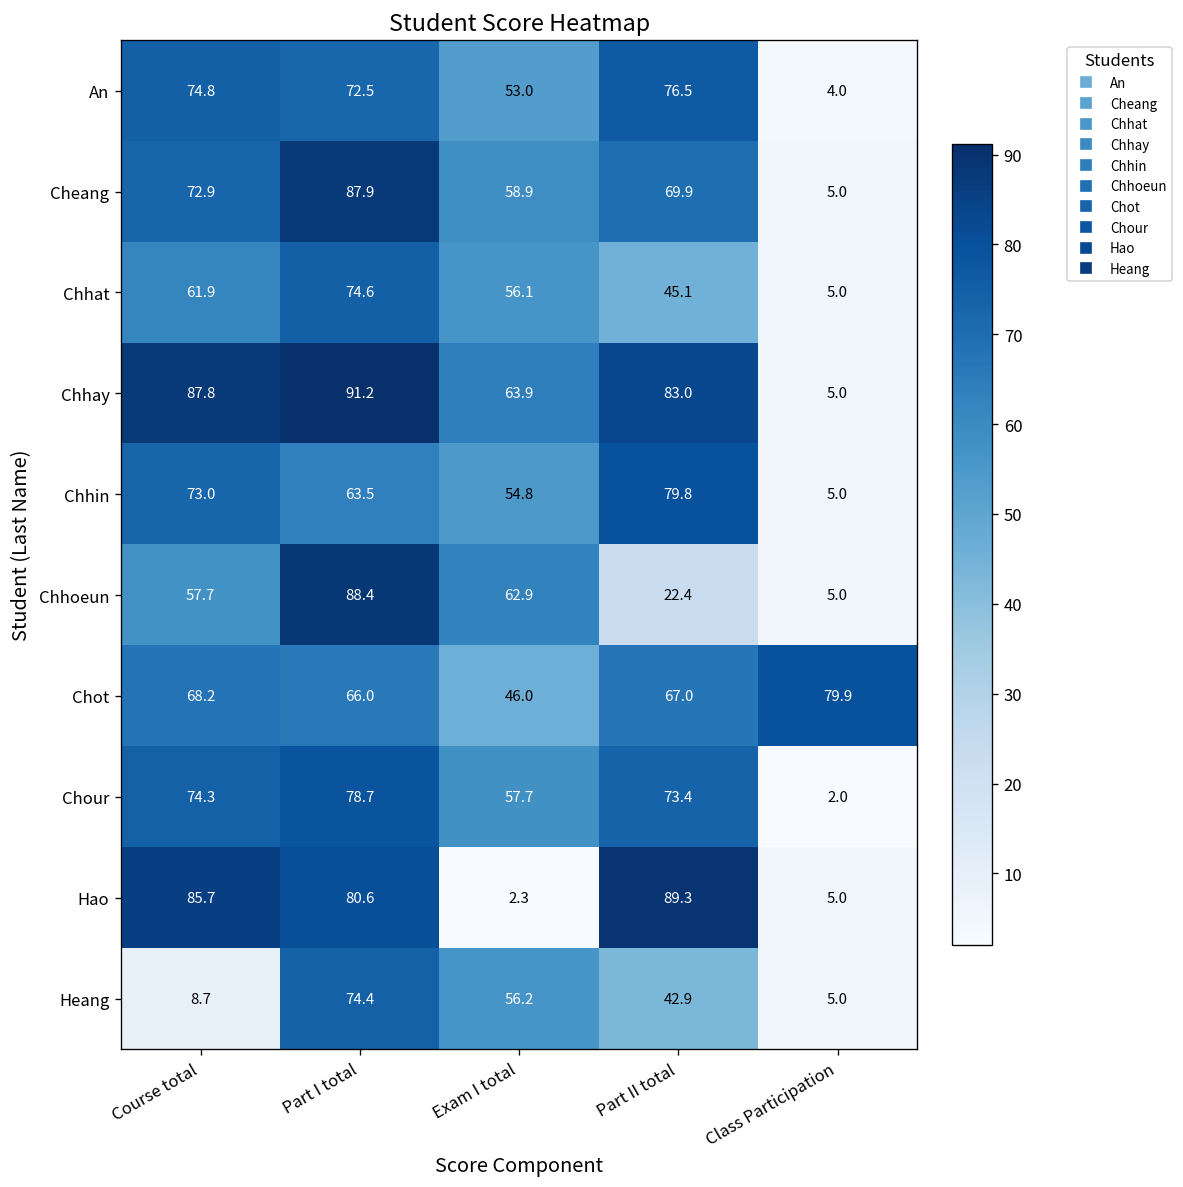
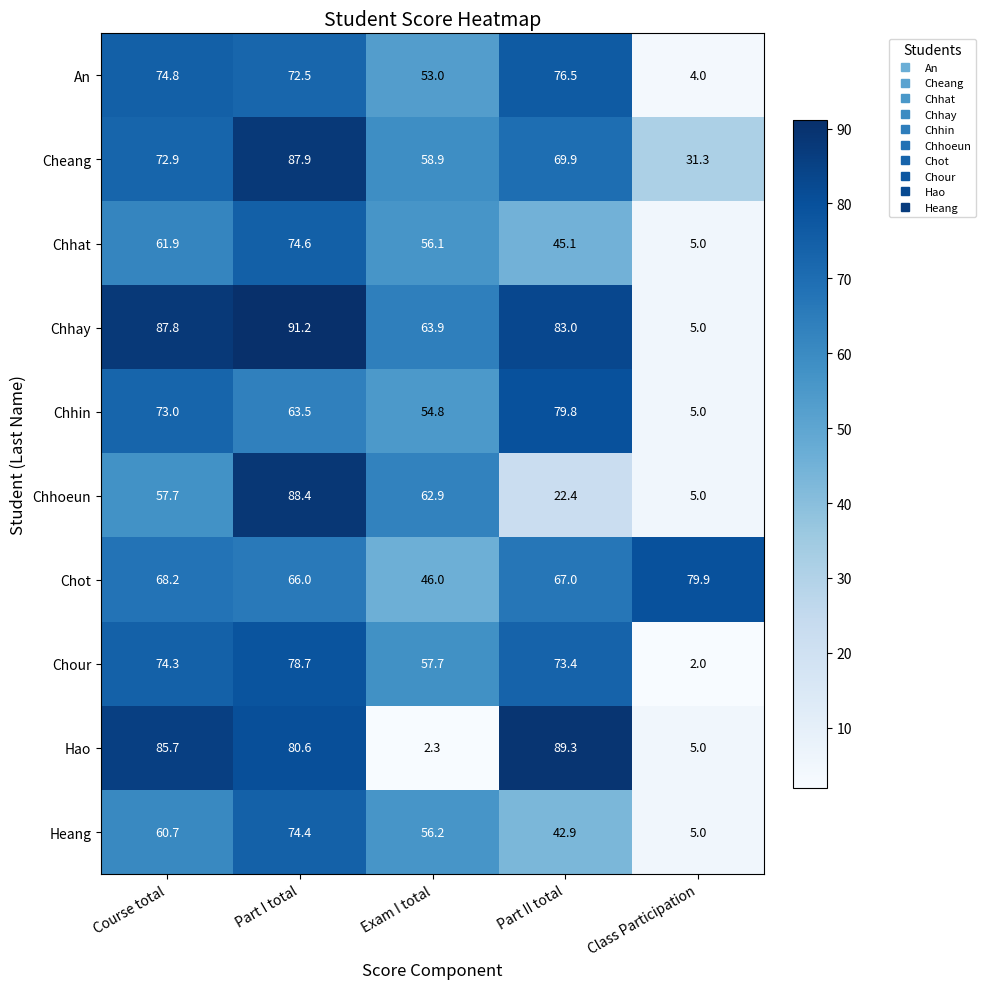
Cheang, Class Participation: 5.0 -> 31.3
Heang, Course total: 8.7 -> 60.7
